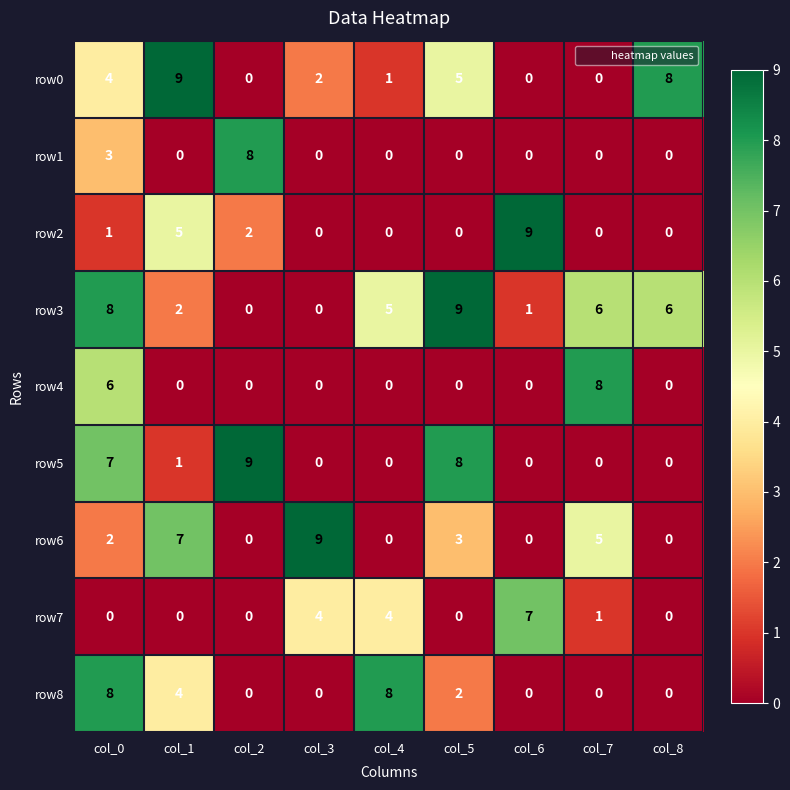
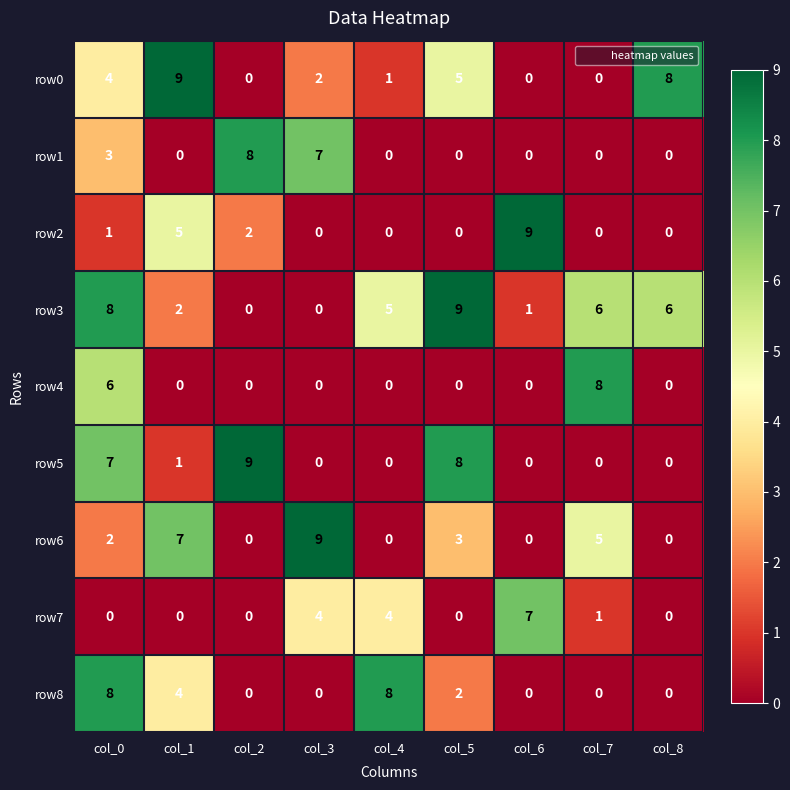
row1, col_3: 0 -> 7
